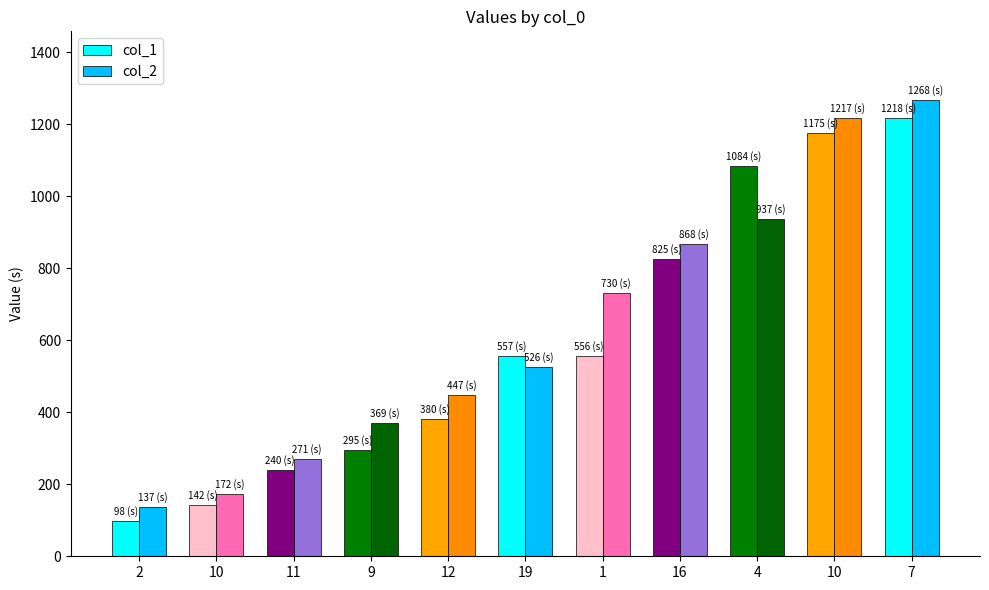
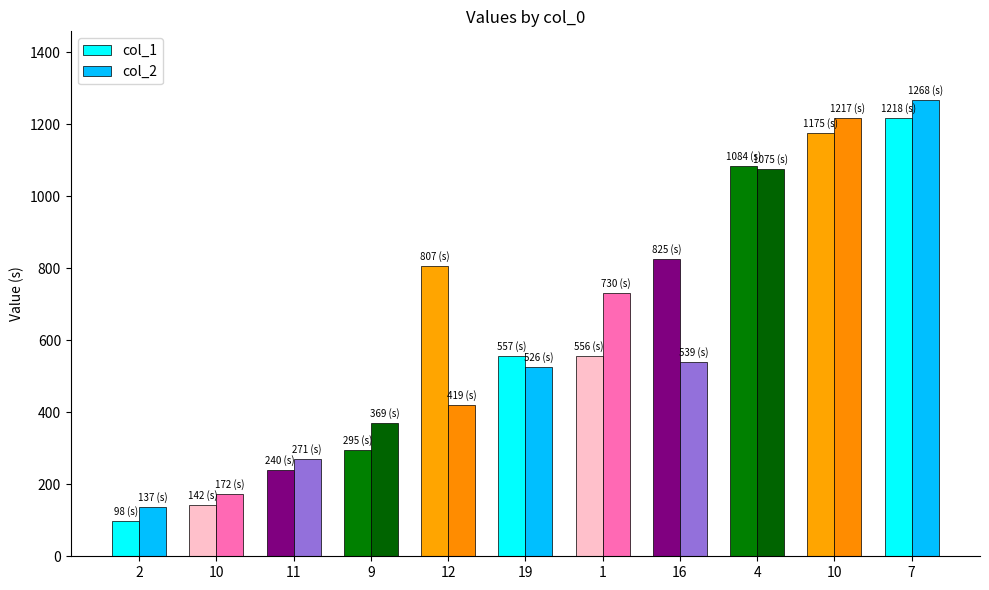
col_1, 12: 380 -> 807
col_2, 12: 447 -> 419
col_2, 16: 868 -> 539
col_2, 4: 937 -> 1075
